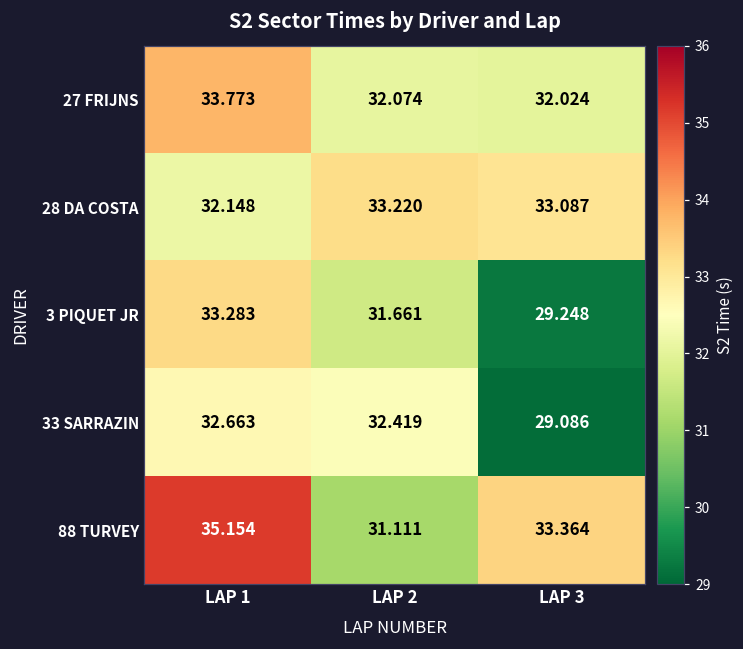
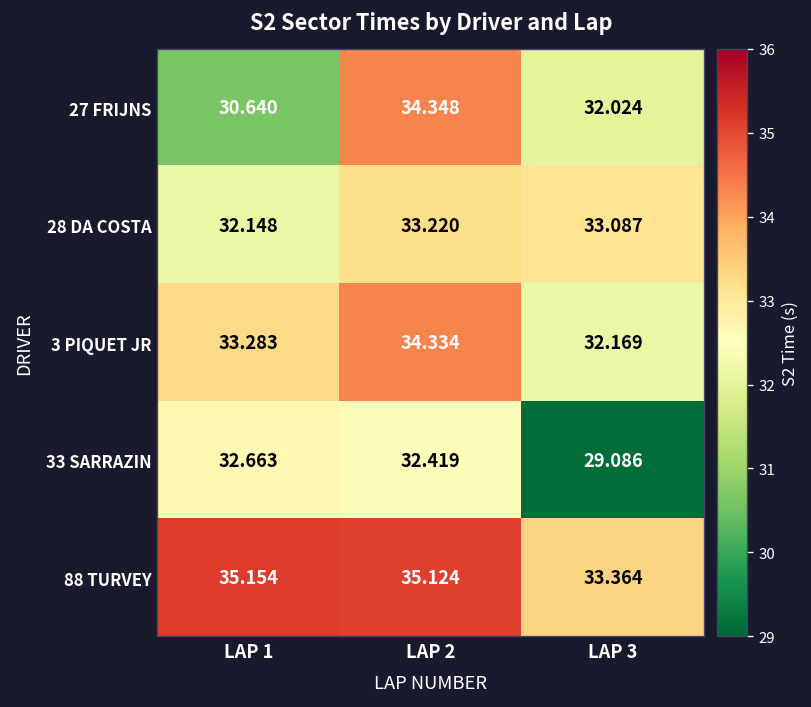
27 FRIJNS, LAP 1: 33.773 -> 30.640
27 FRIJNS, LAP 2: 32.074 -> 34.348
3 PIQUET JR, LAP 2: 31.661 -> 34.334
3 PIQUET JR, LAP 3: 29.248 -> 32.169
88 TURVEY, LAP 2: 31.111 -> 35.124
